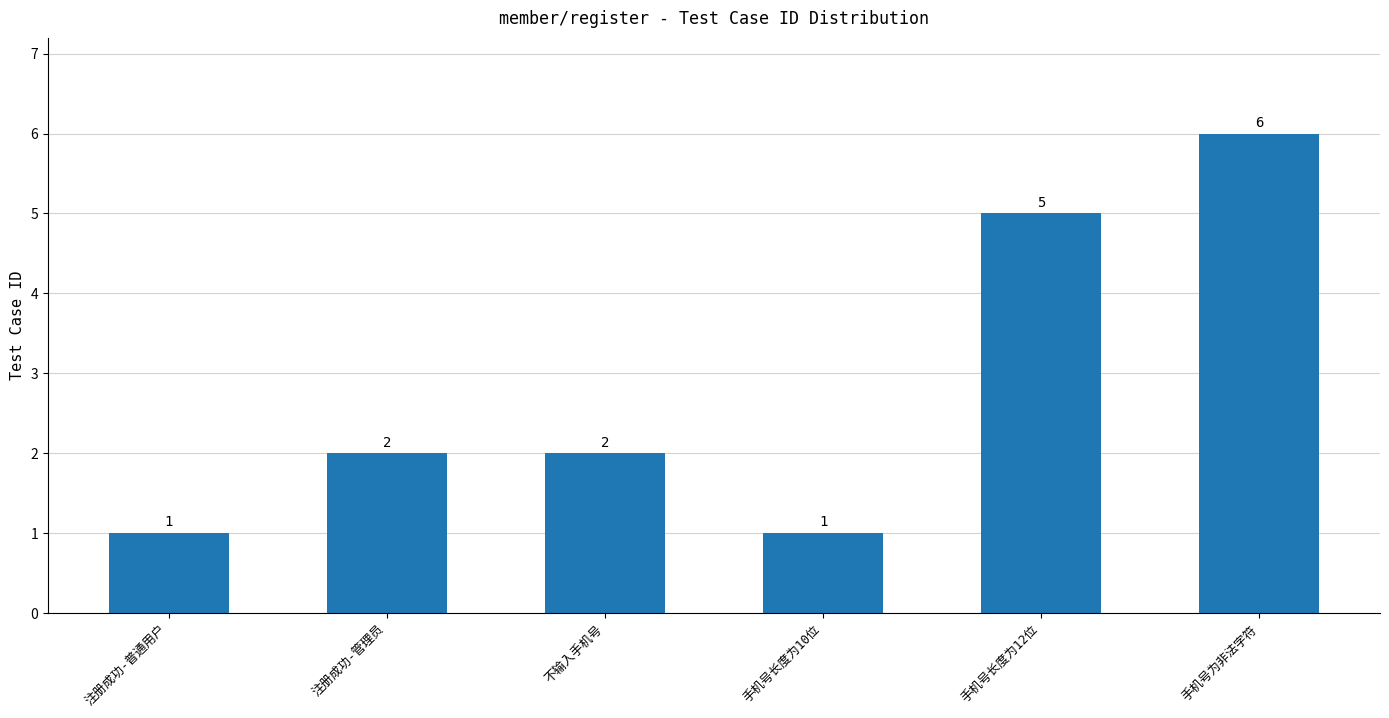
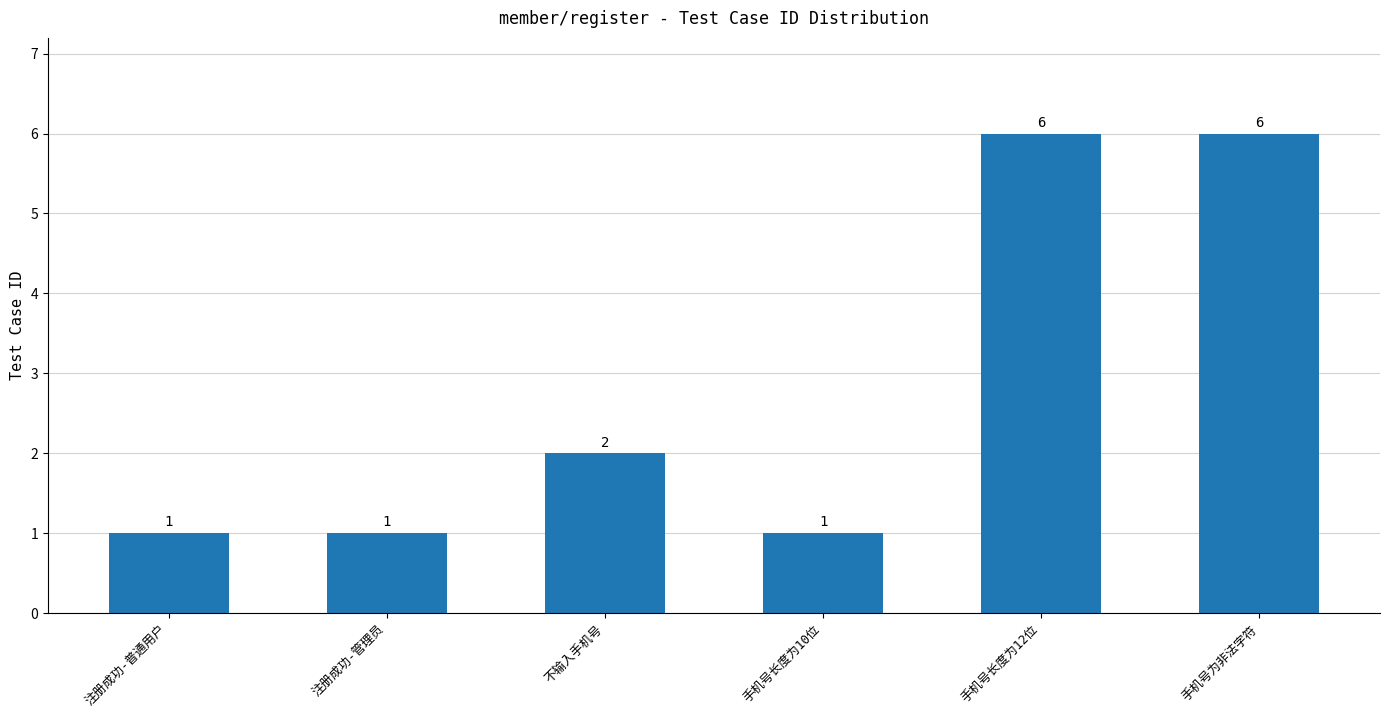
注册成功-管理员: 2 -> 1
手机号长度为12位: 5 -> 6
